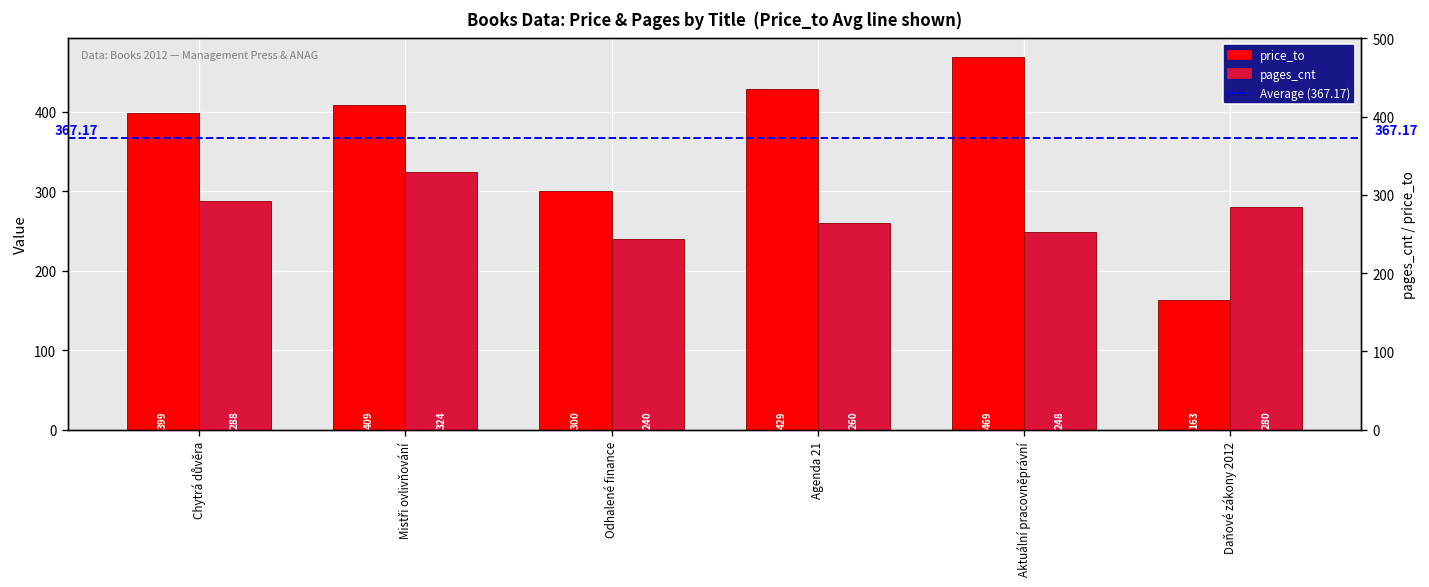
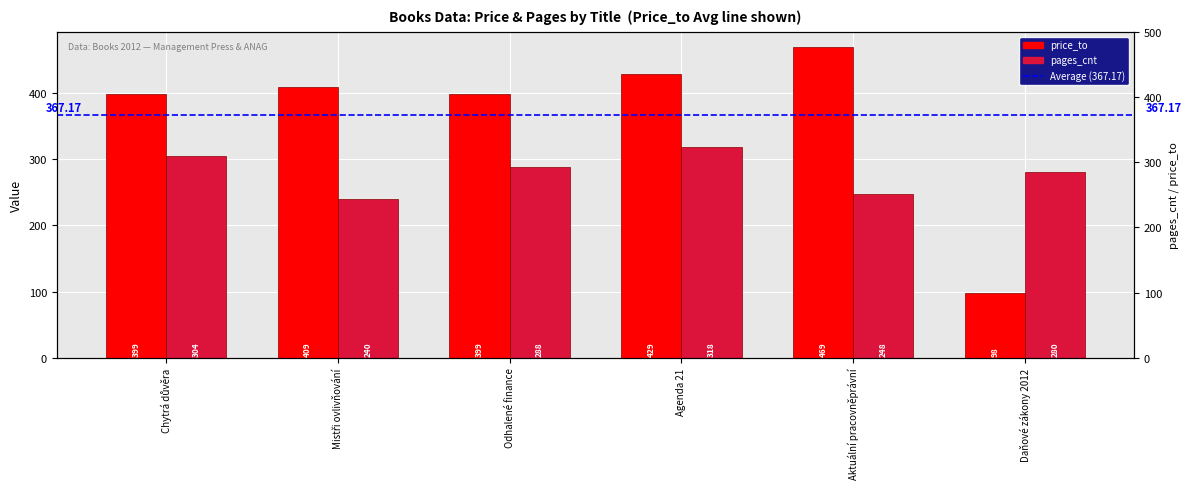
pages_cnt, Chytrá důvěra: 288 -> 304
pages_cnt, Mistři ovlivňování: 324 -> 240
price_to, Odhalené finance: 300 -> 399
pages_cnt, Odhalené finance: 240 -> 288
pages_cnt, Agenda 21: 260 -> 318
price_to, Daňové zákony 2012: 163 -> 98
